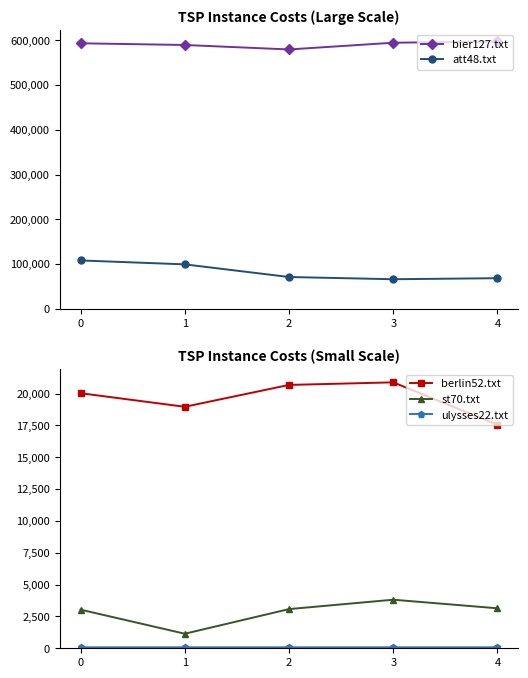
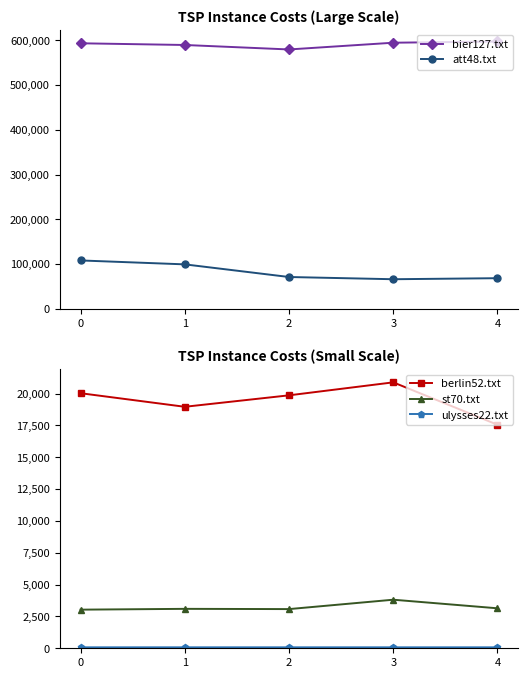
TSP Instance Costs (Small Scale), st70.txt, 1: 1,100 -> 3,100
TSP Instance Costs (Small Scale), berlin52.txt, 2: 20,700 -> 19,900
